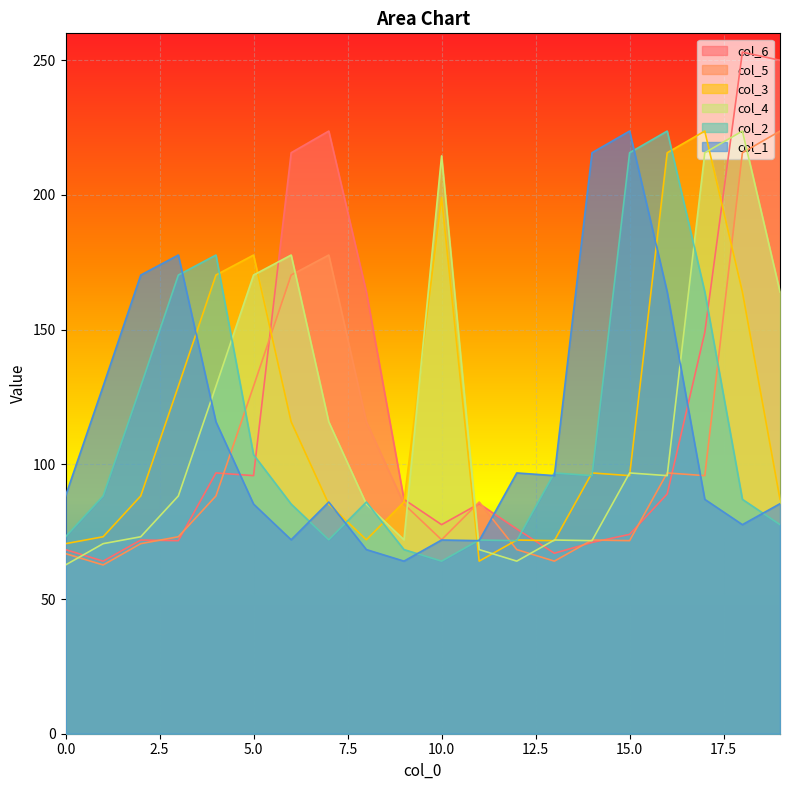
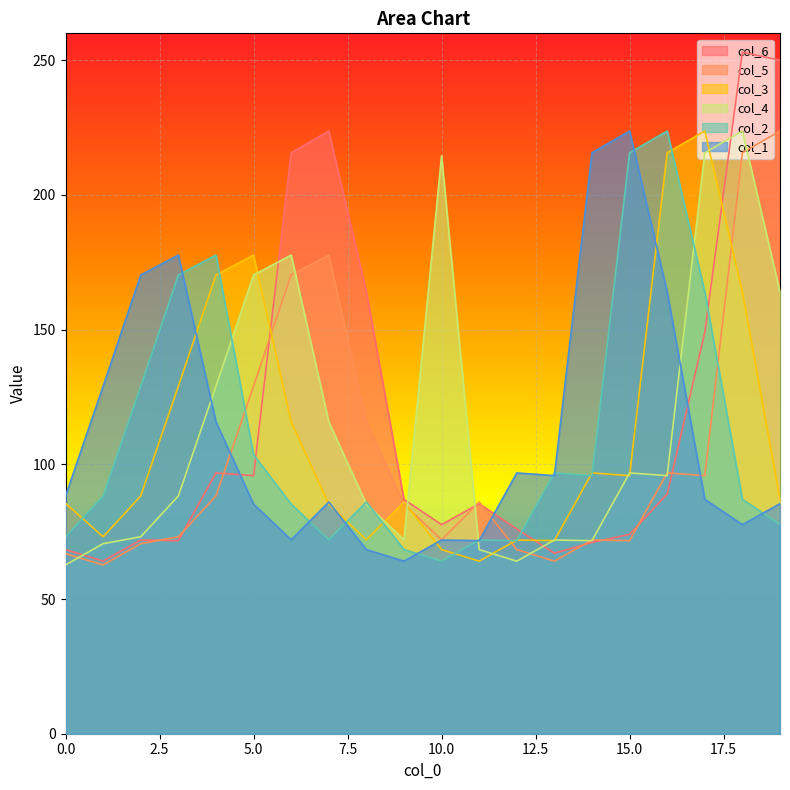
col_3, 0.0: 71 -> 86
col_3, 10.0: 199 -> 68
